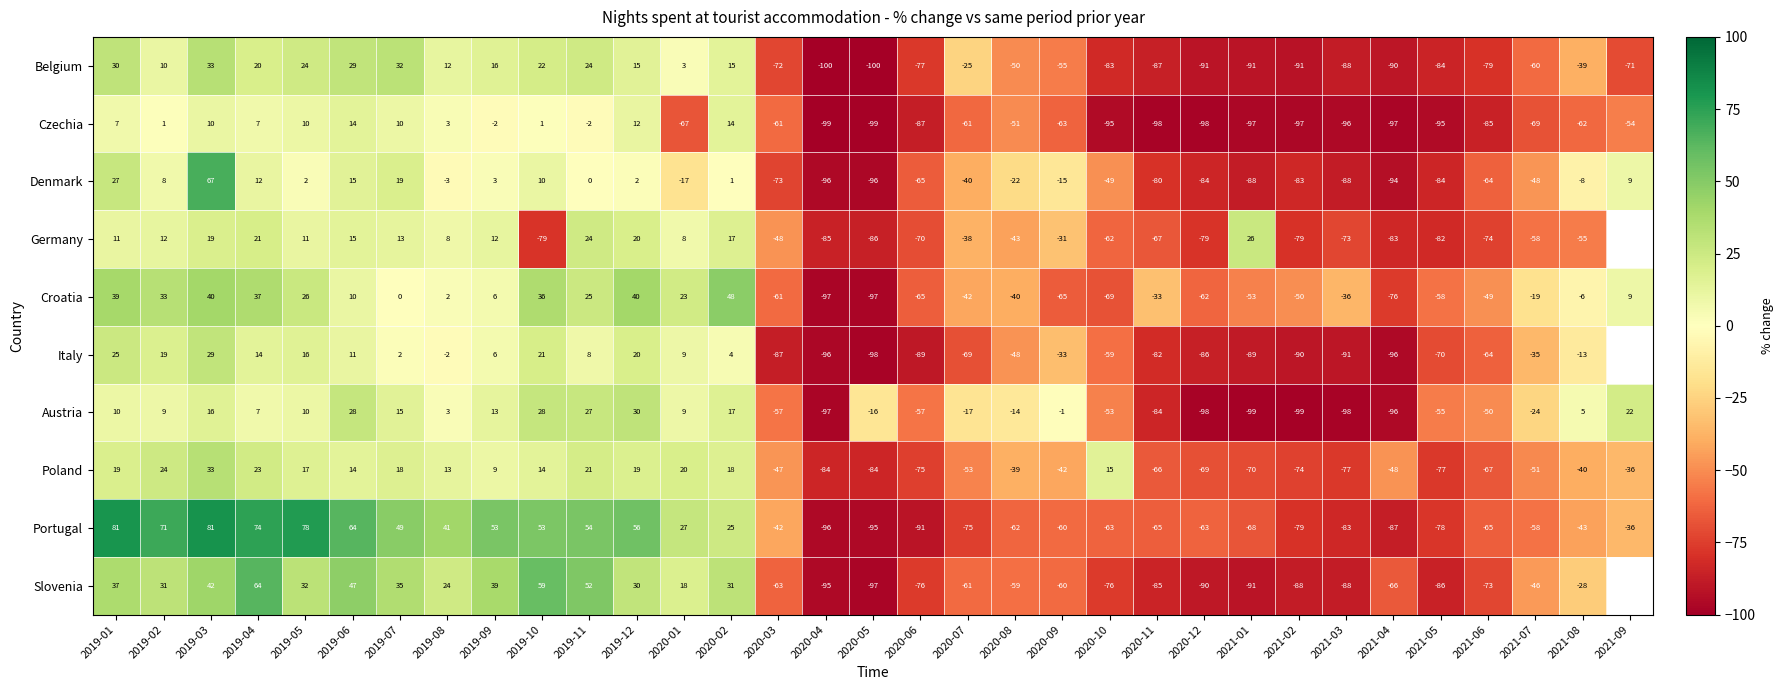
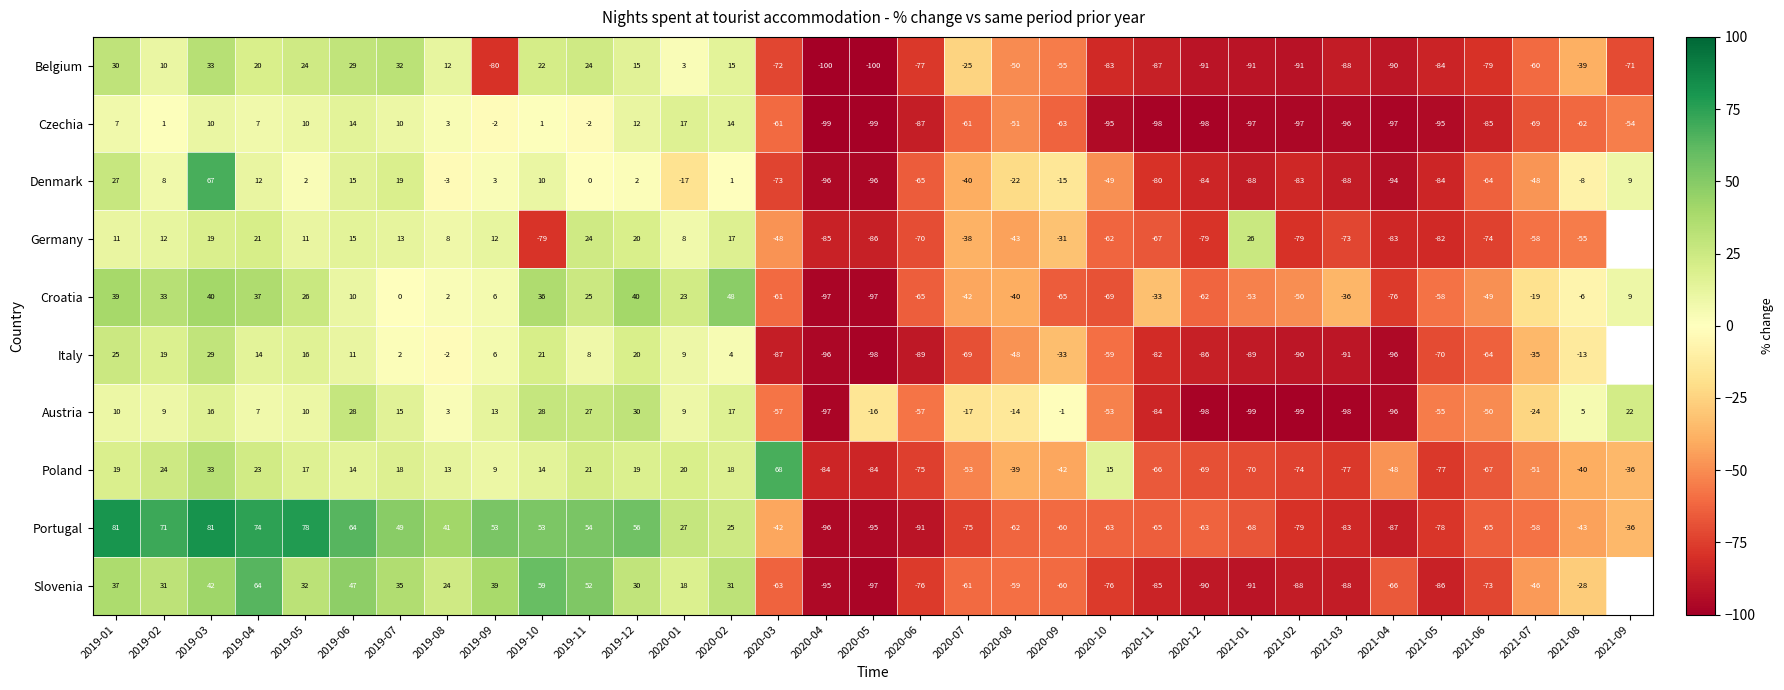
Belgium, 2019-09: 16 -> -80
Czechia, 2020-01: -67 -> 17
Poland, 2020-03: -47 -> 68
